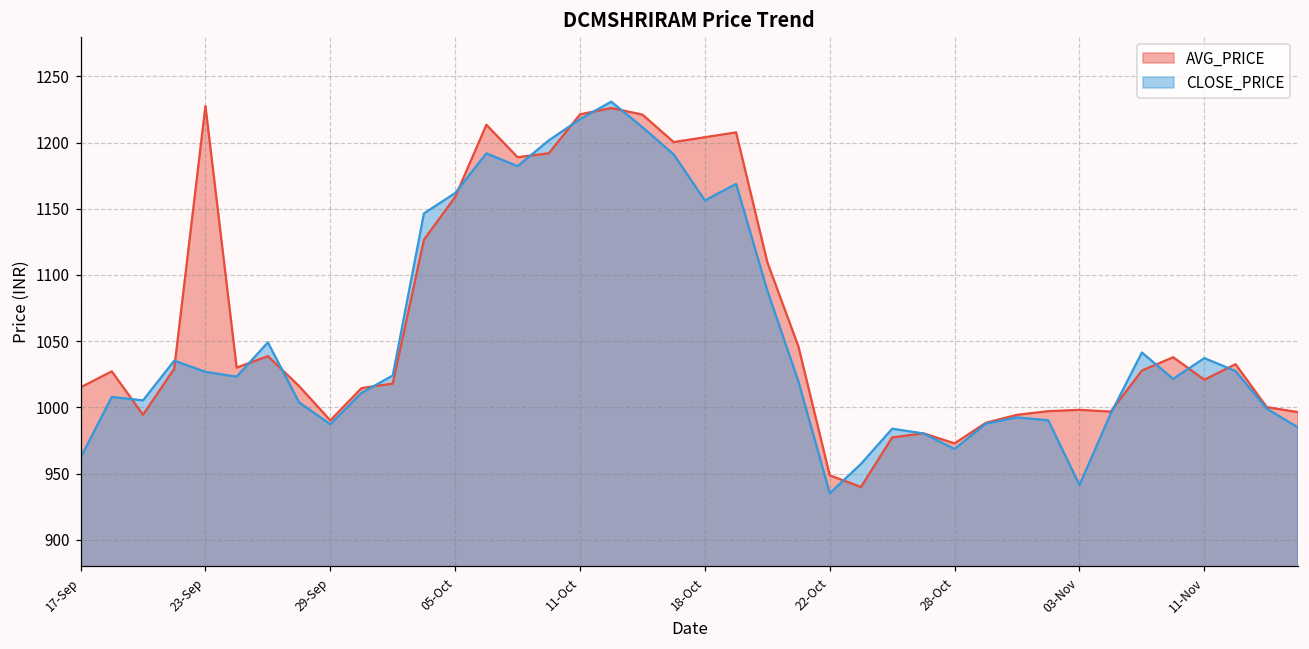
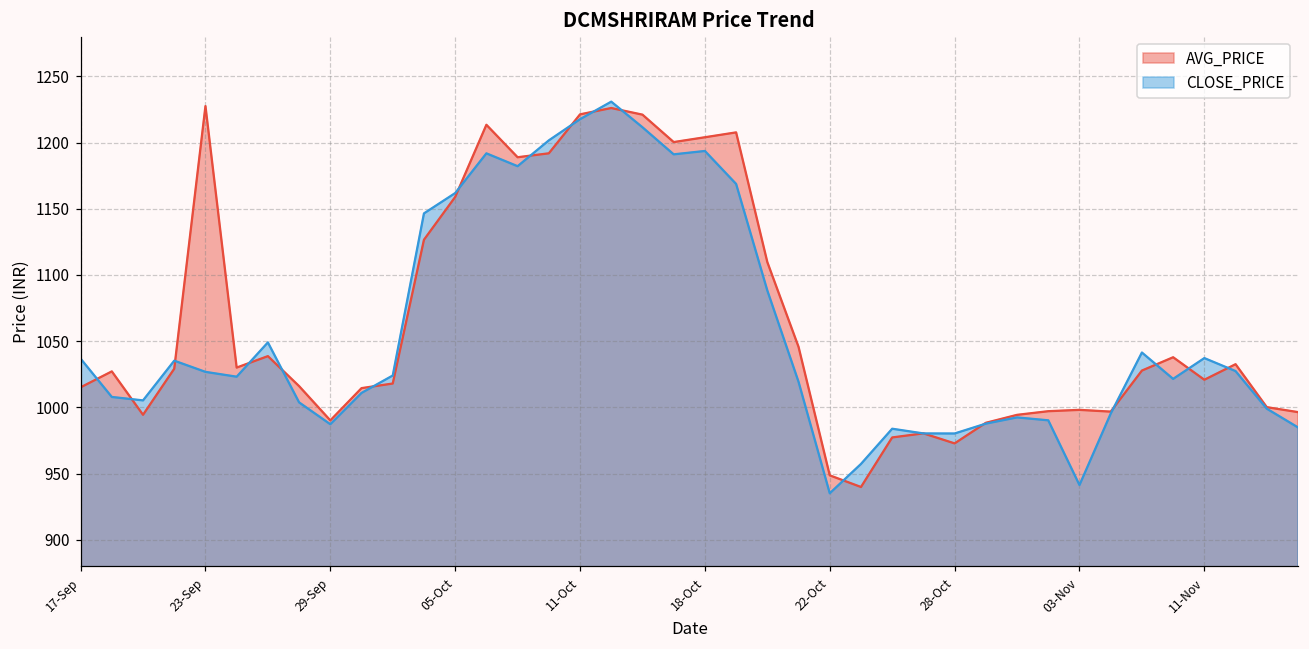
CLOSE_PRICE, 17-Sep: 962 -> 1037
CLOSE_PRICE, 18-Oct: 1156 -> 1194
CLOSE_PRICE, 28-Oct: 969 -> 980
